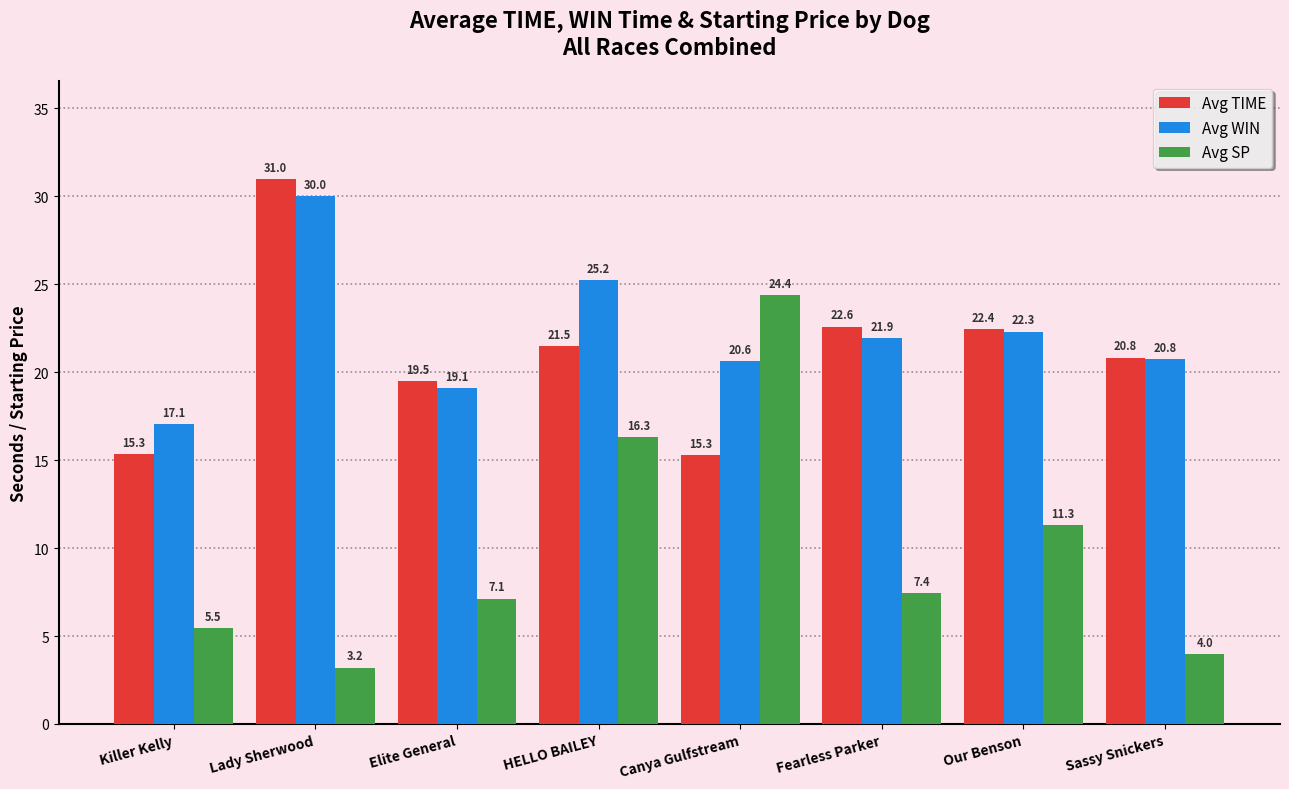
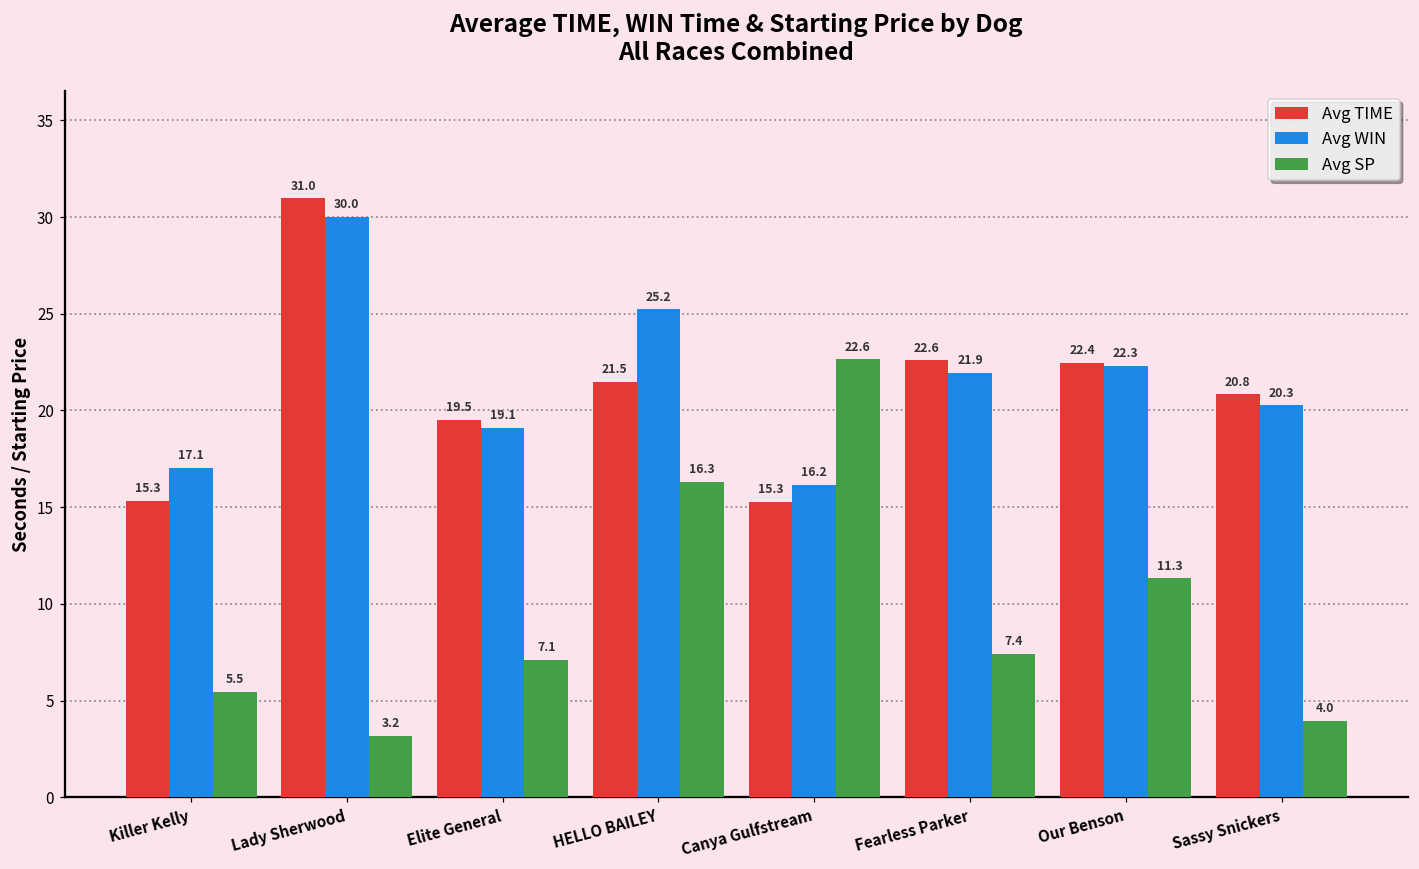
Avg WIN, Canya Gulfstream: 20.6 -> 16.2
Avg SP, Canya Gulfstream: 24.4 -> 22.6
Avg WIN, Sassy Snickers: 20.8 -> 20.3
